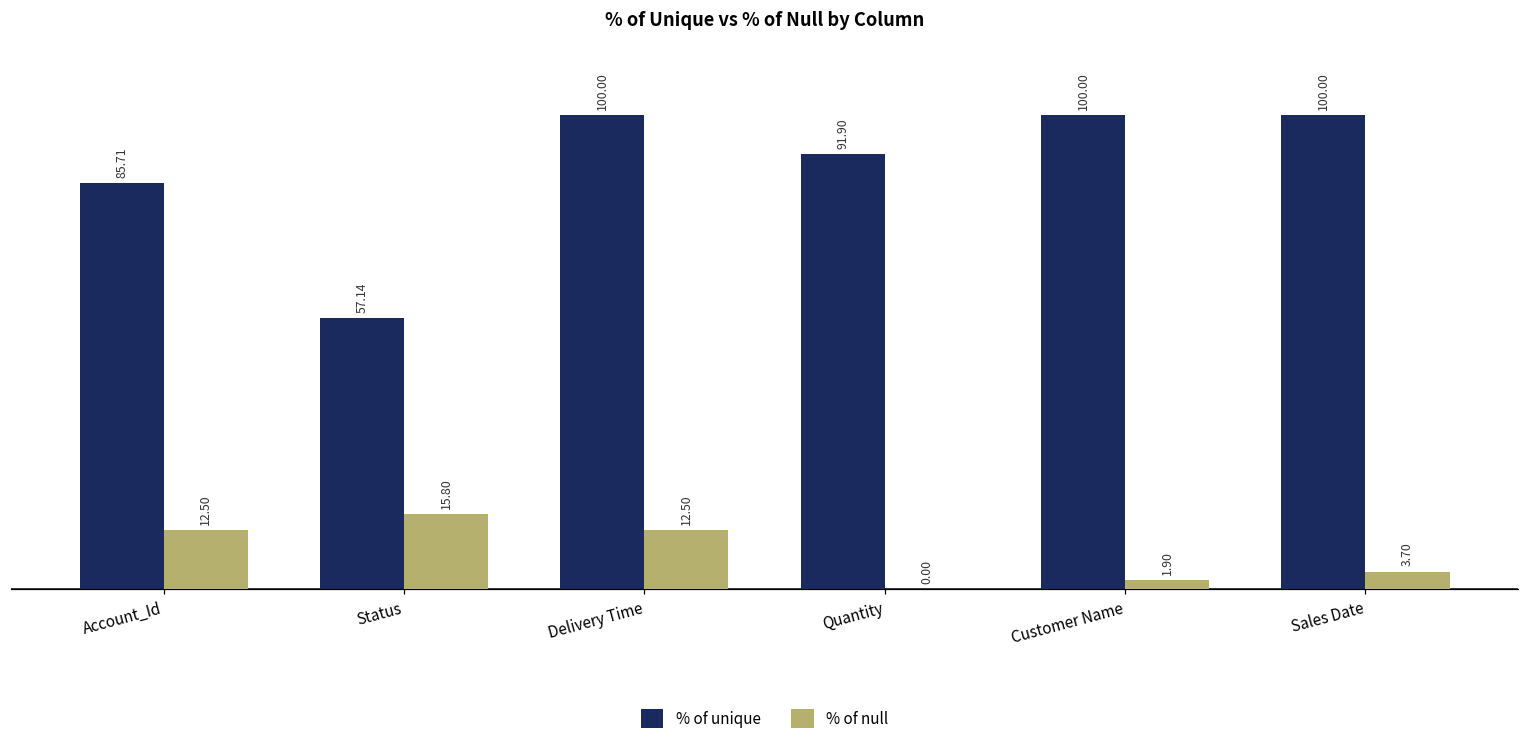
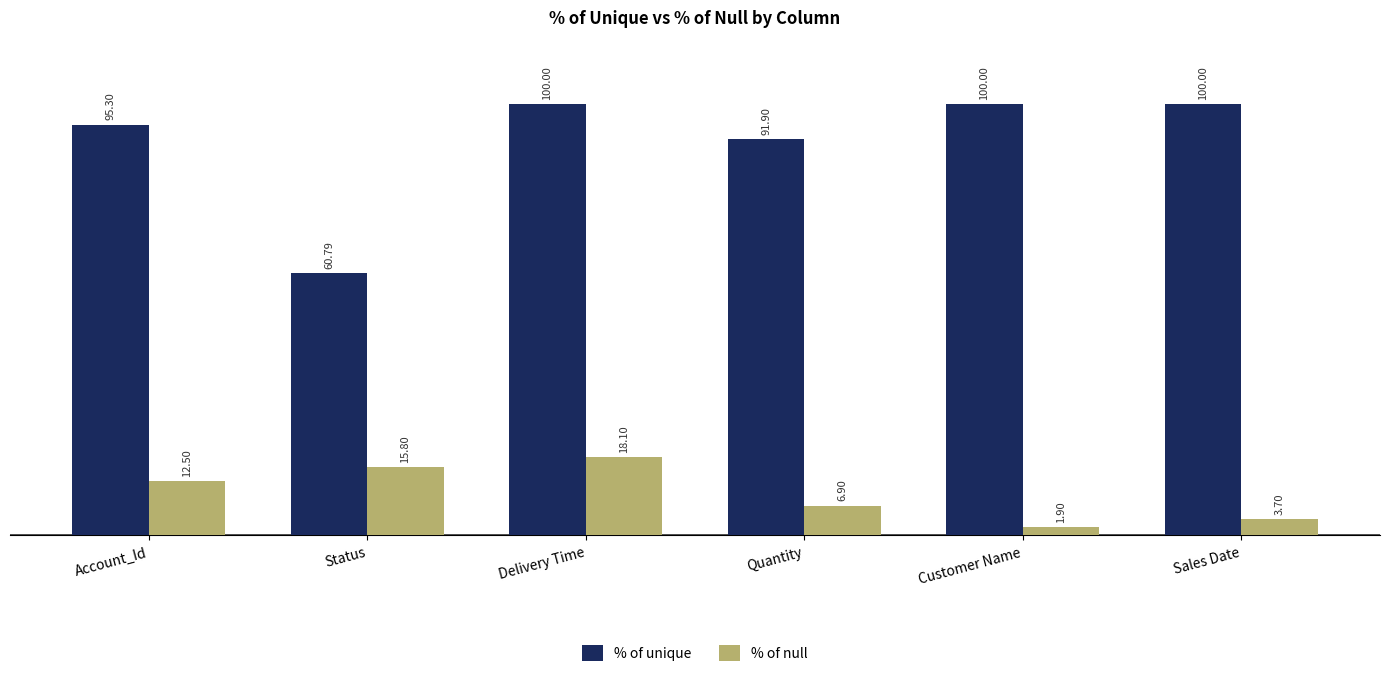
% of unique, Account_Id: 85.71 -> 95.30
% of unique, Status: 57.14 -> 60.79
% of null, Delivery Time: 12.50 -> 18.10
% of null, Quantity: 0.00 -> 6.90
